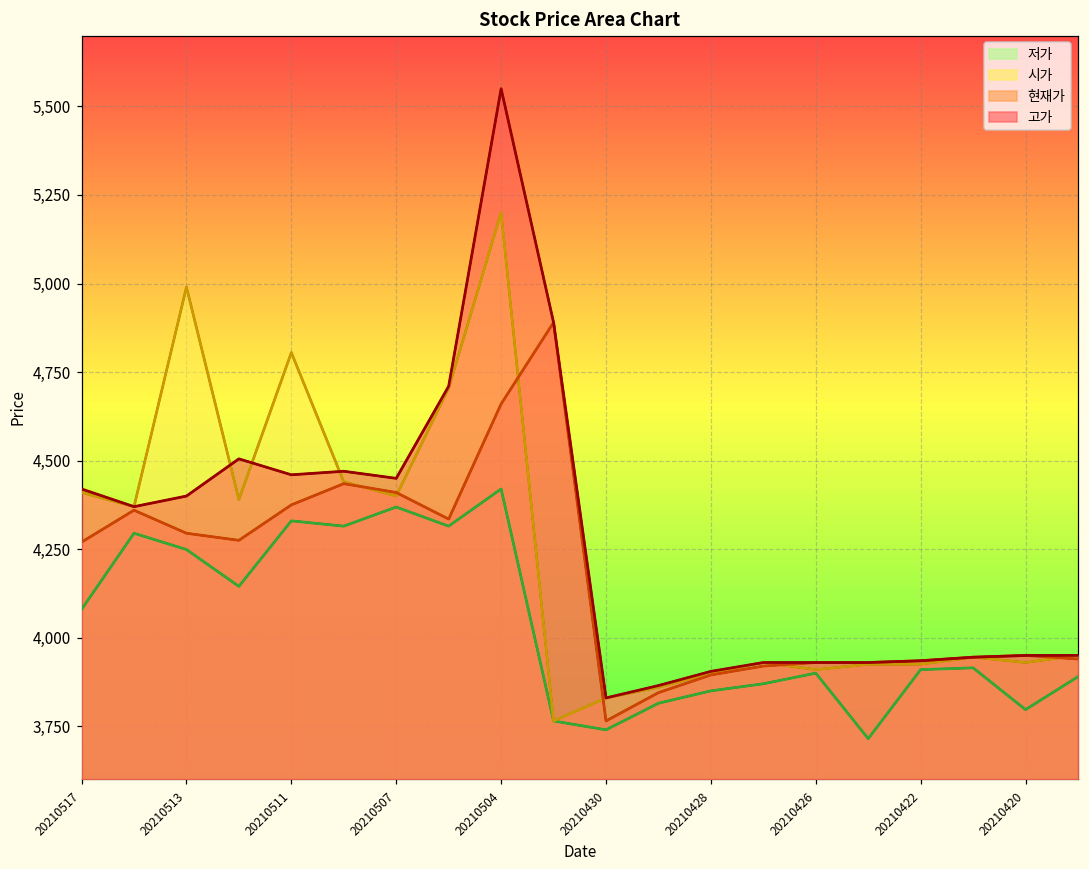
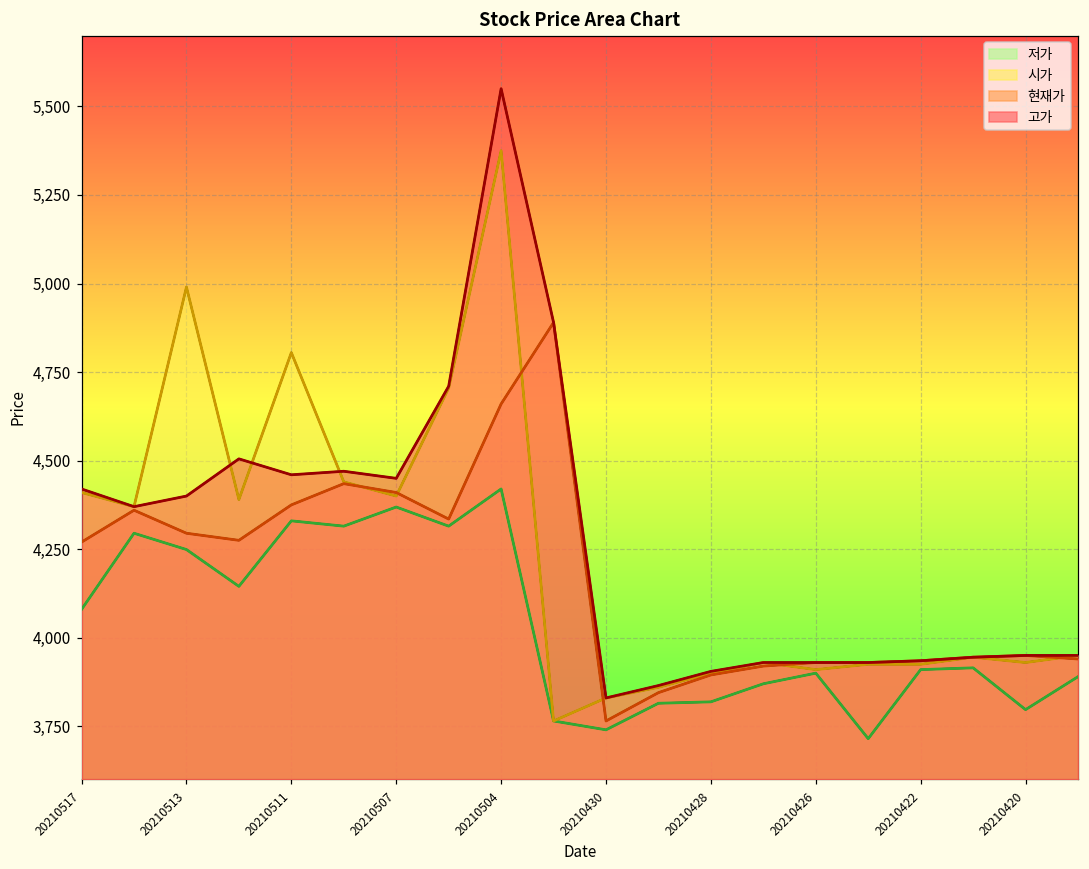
시가, 20210504: 5,200 -> 5,380
저가, 20210428: 3,850 -> 3,820
